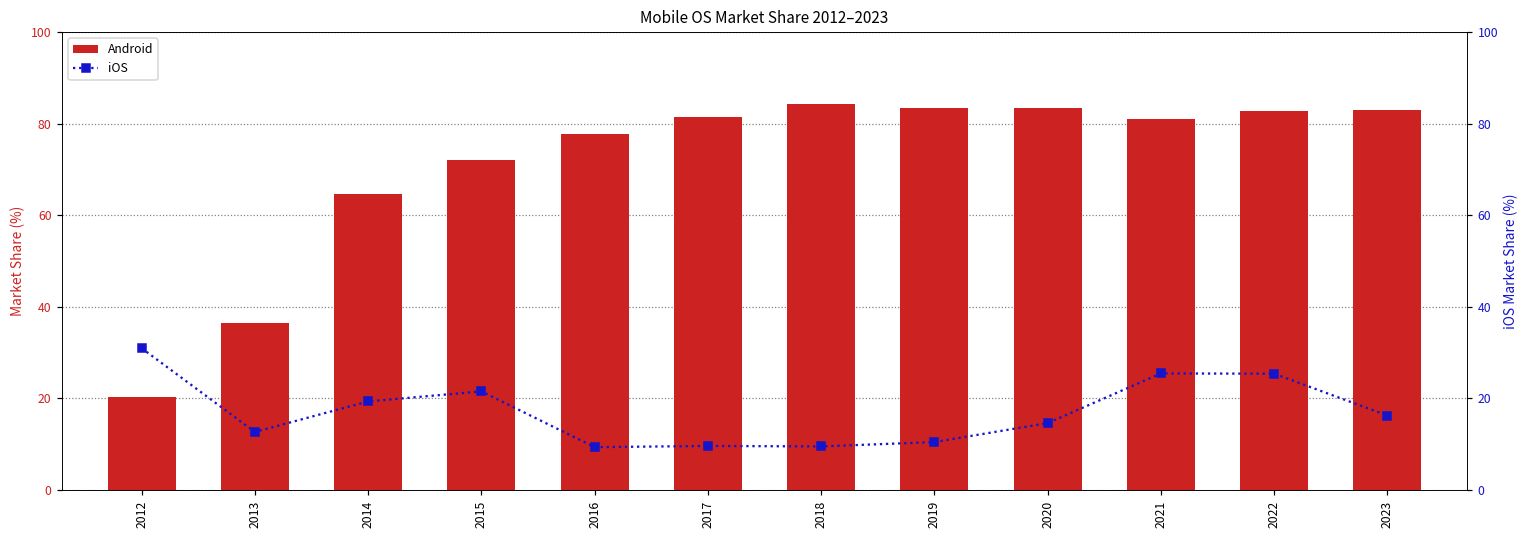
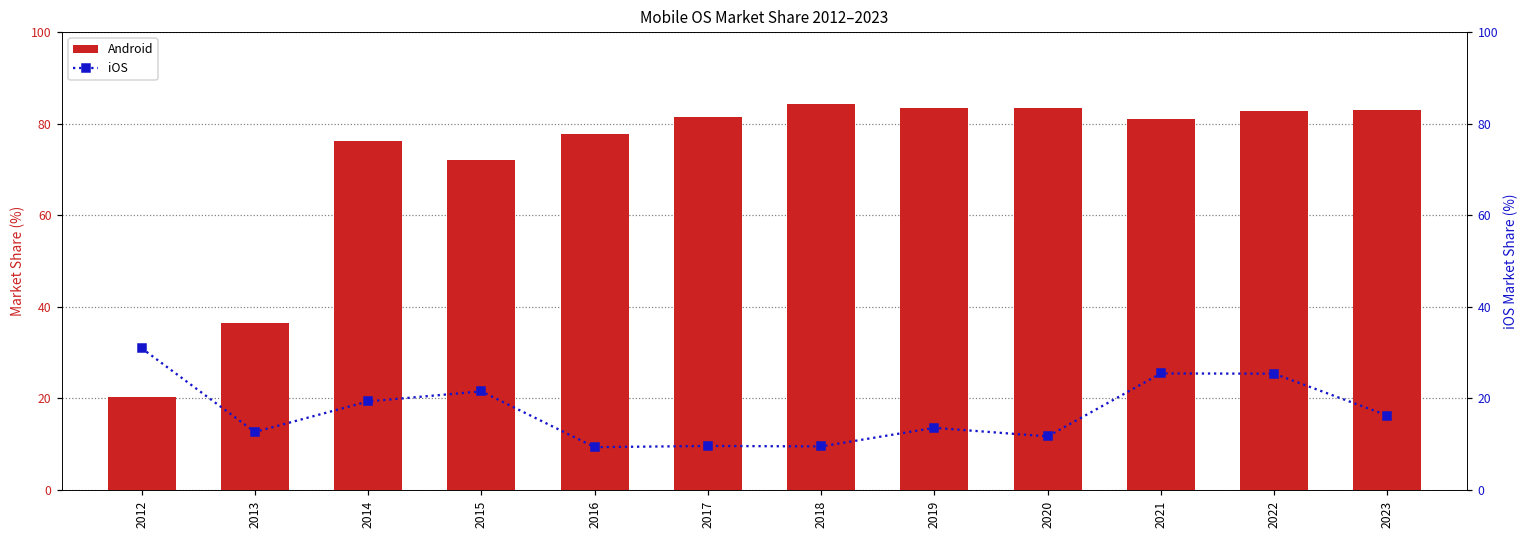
Android, 2014: 65 -> 76
iOS, 2019: 10 -> 14
iOS, 2020: 15 -> 12
